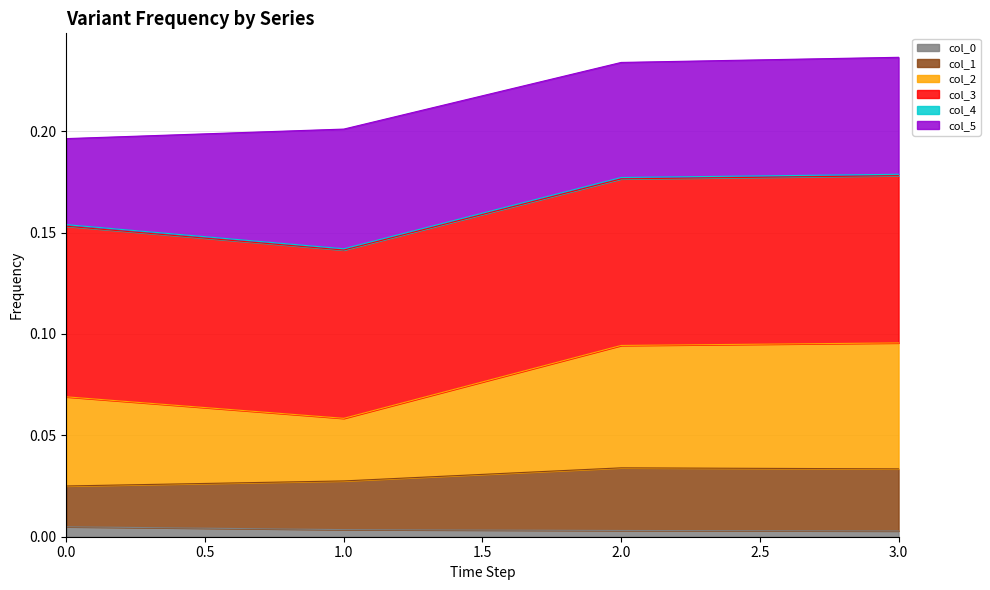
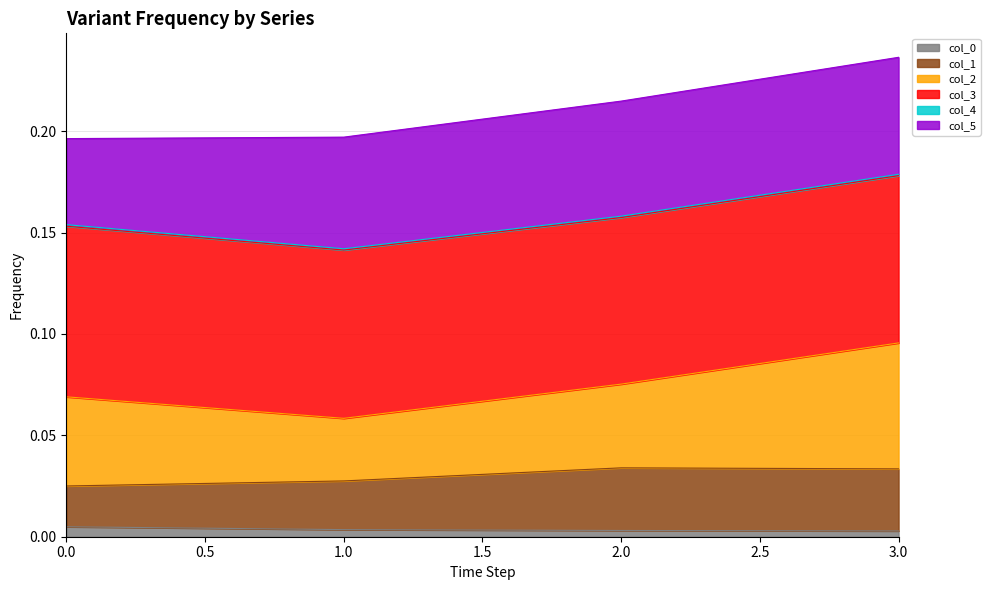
col_5, 1.0: 0.059 -> 0.055
col_2, 2.0: 0.060 -> 0.041
